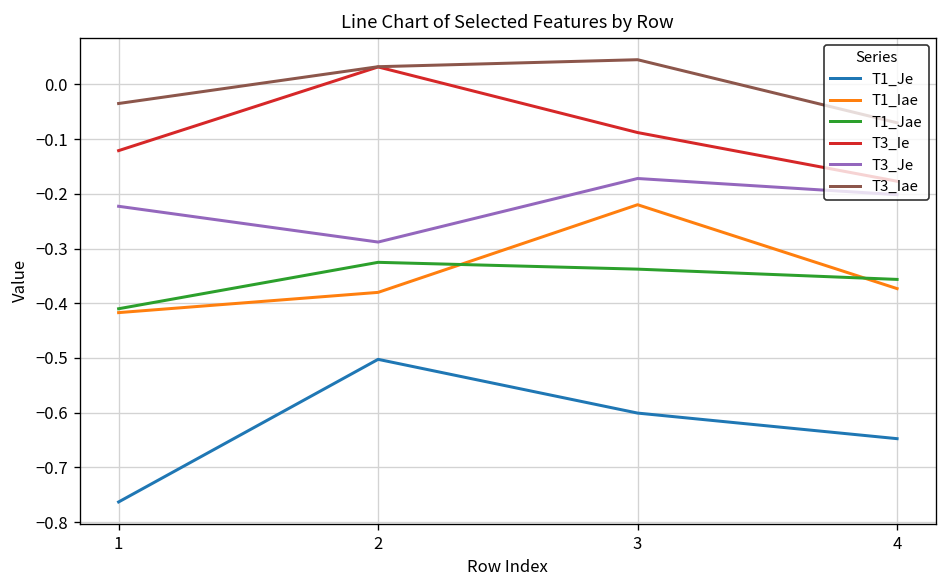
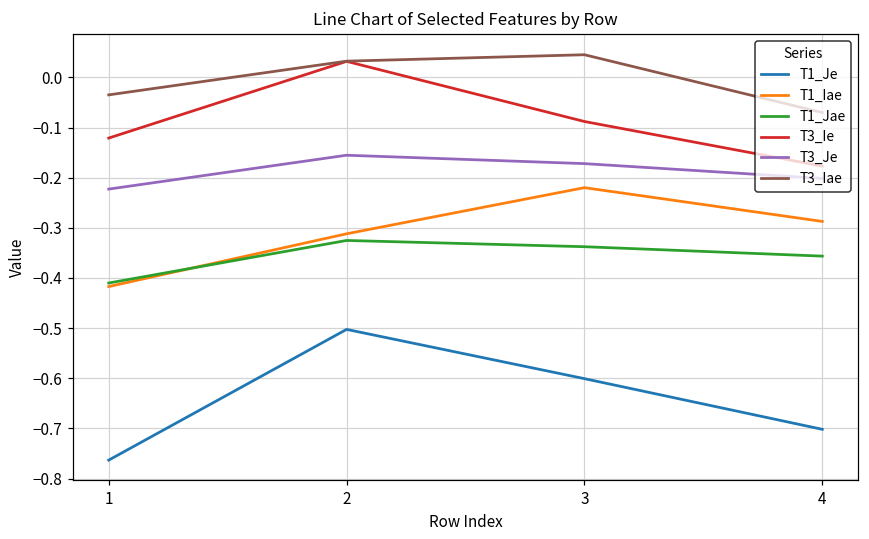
T1_Iae, 2: -0.38 -> -0.31
T3_Je, 2: -0.29 -> -0.16
T1_Je, 4: -0.65 -> -0.70
T1_Iae, 4: -0.37 -> -0.29
